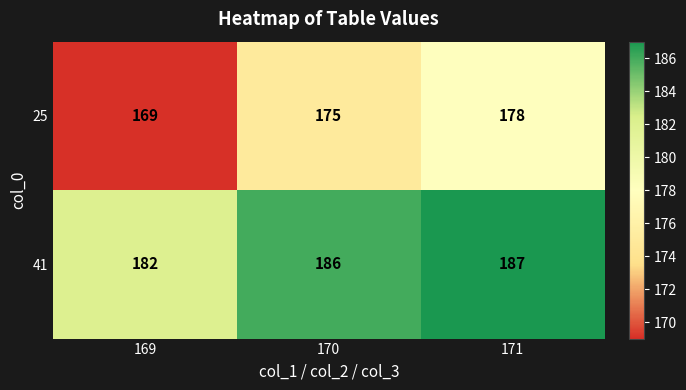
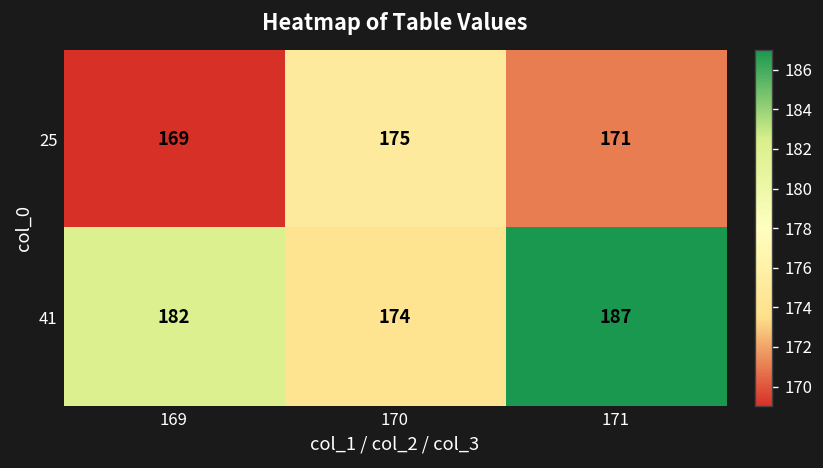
25, 171: 178 -> 171
41, 170: 186 -> 174
